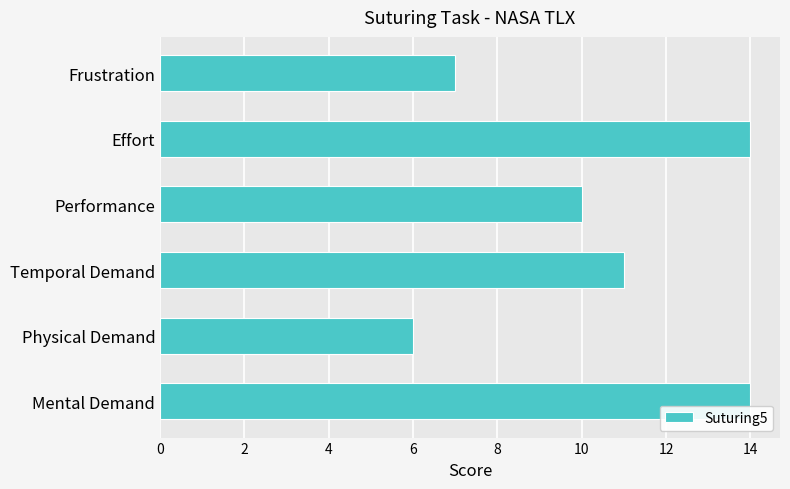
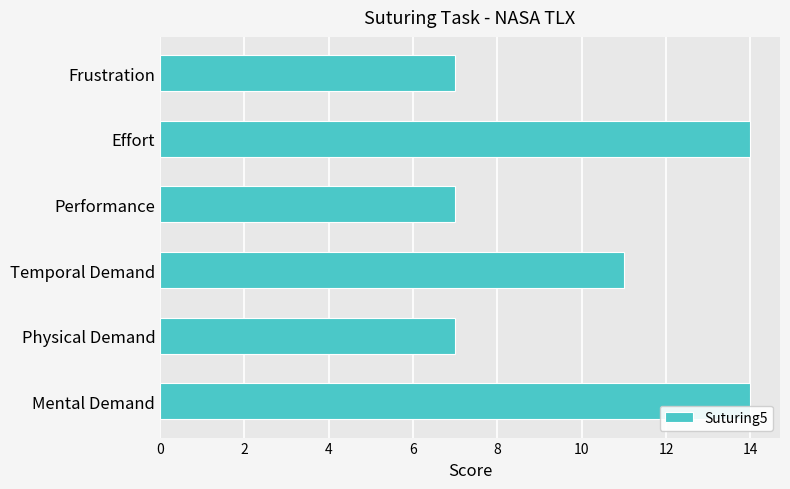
Performance: 10 -> 7
Physical Demand: 6 -> 7
